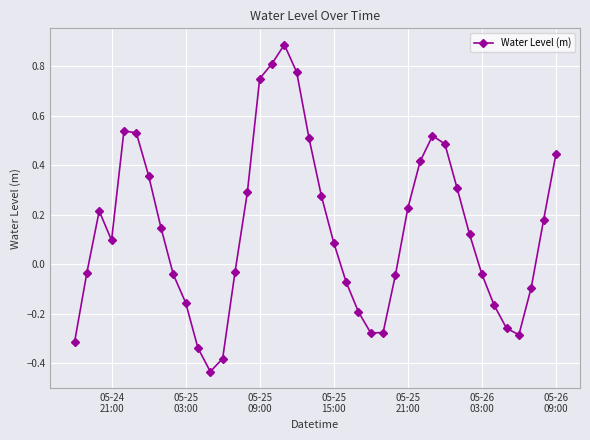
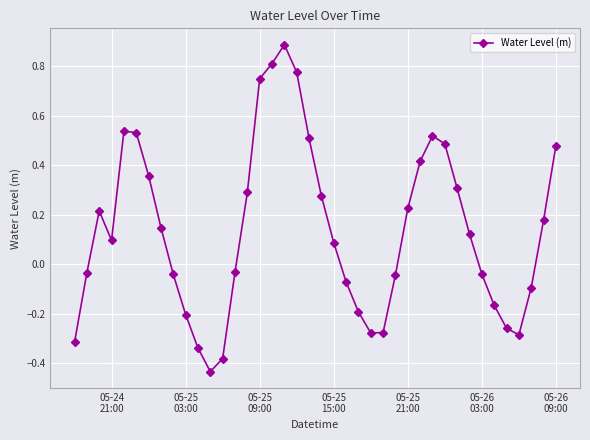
05-25 03:00: -0.16 -> -0.20
05-26 09:00: 0.44 -> 0.48
